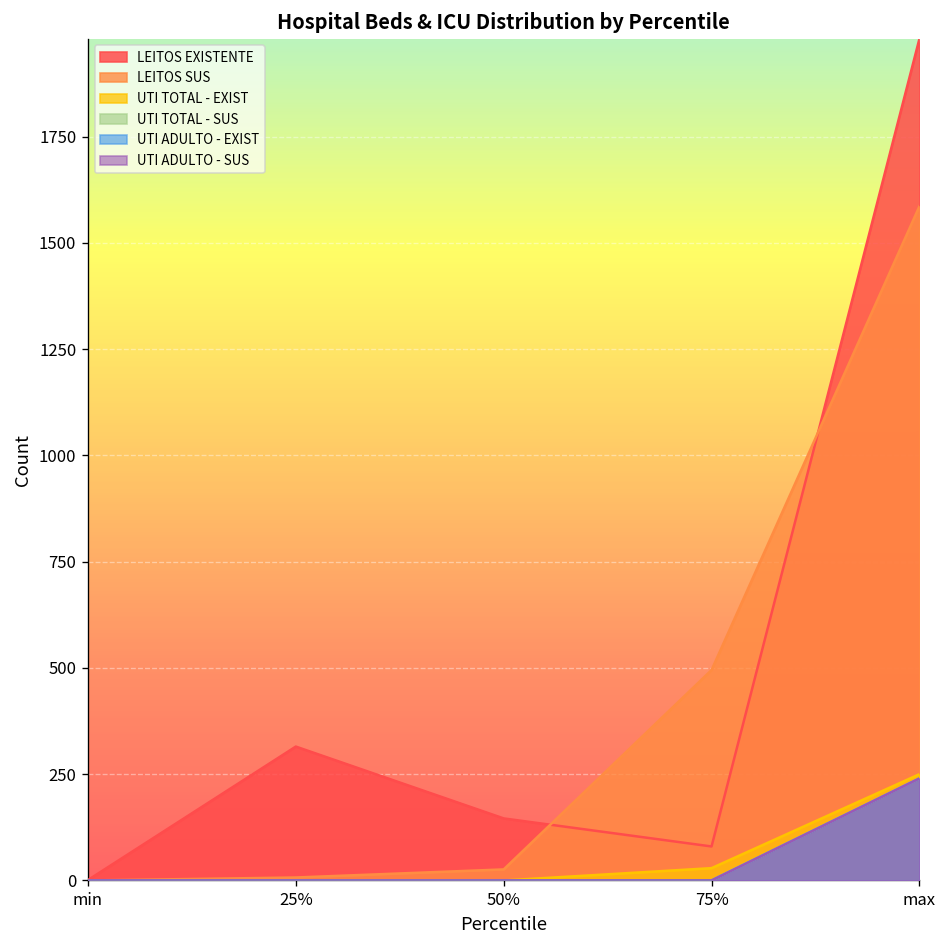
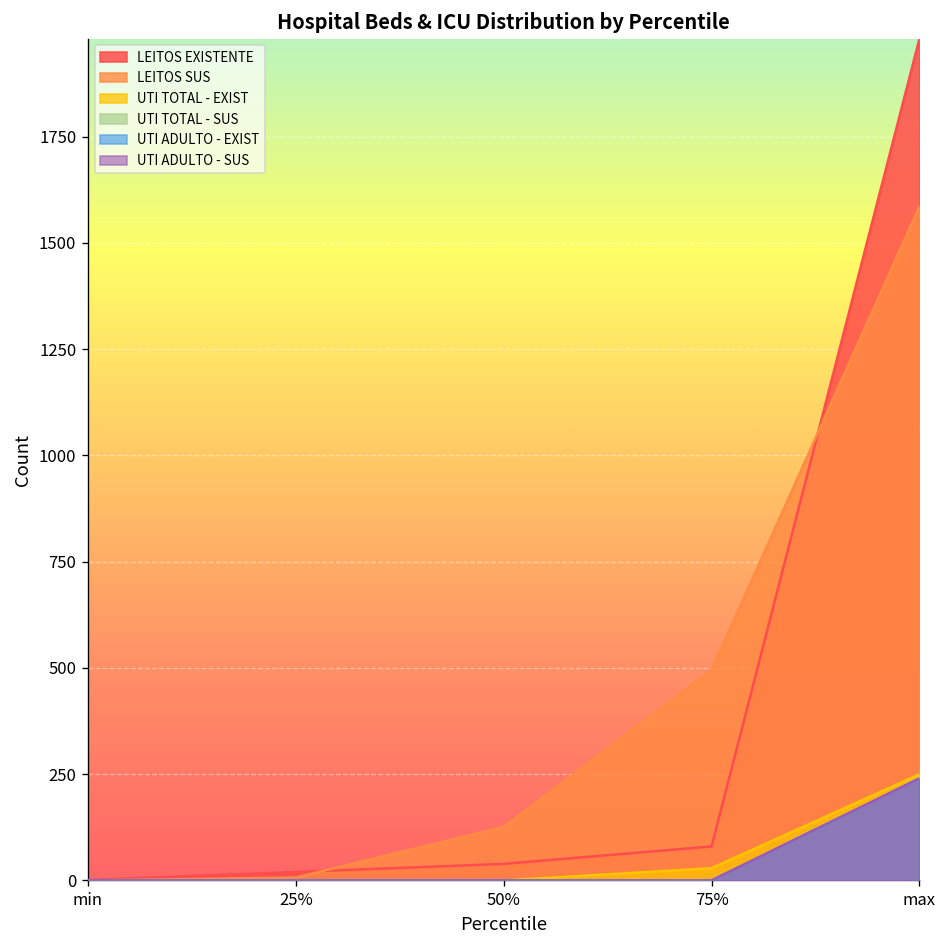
LEITOS EXISTENTE, 25%: 320 -> 20
LEITOS EXISTENTE, 50%: 150 -> 40
LEITOS SUS, 50%: 30 -> 130
